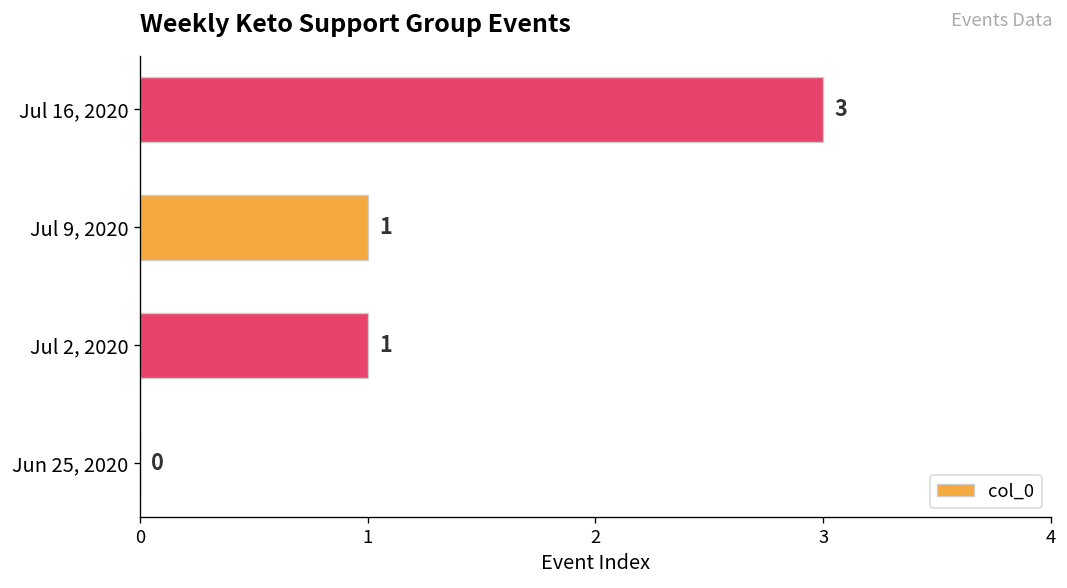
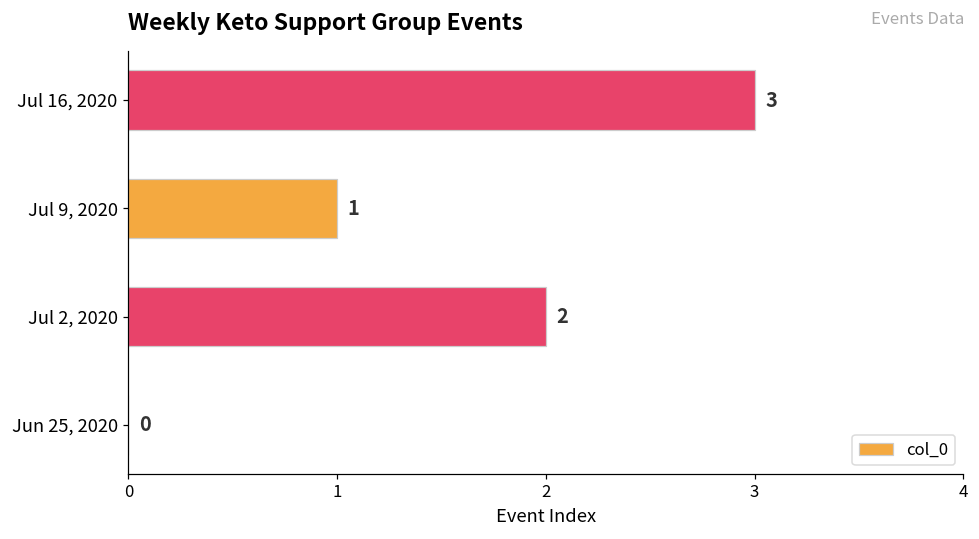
Jul 2, 2020: 1 -> 2
